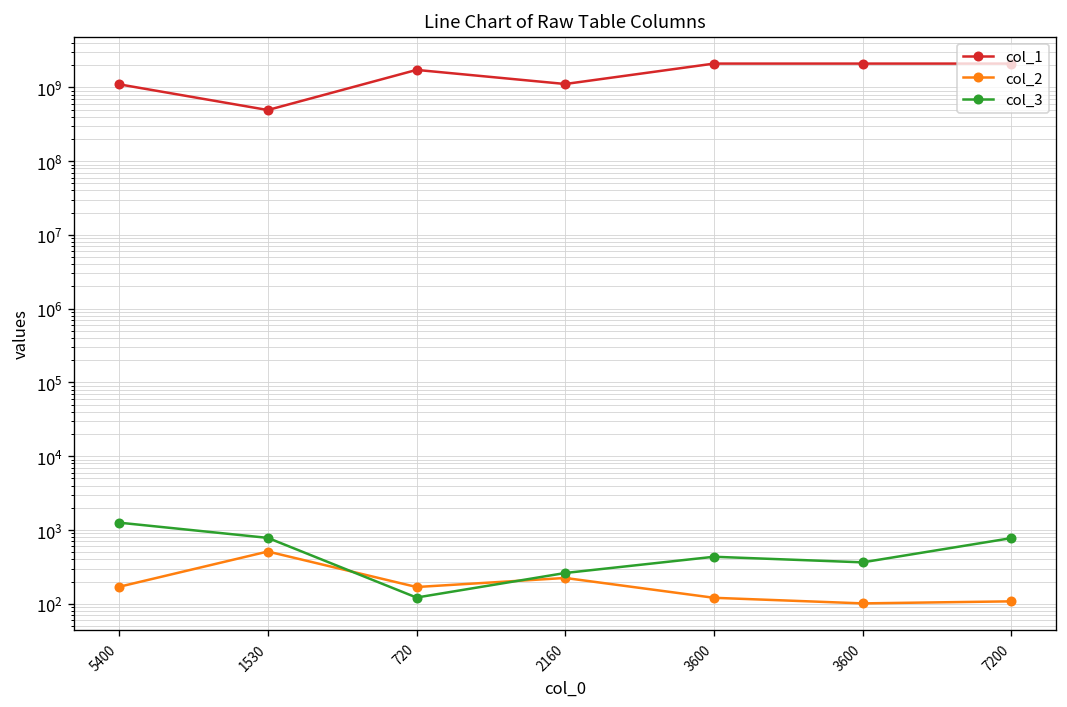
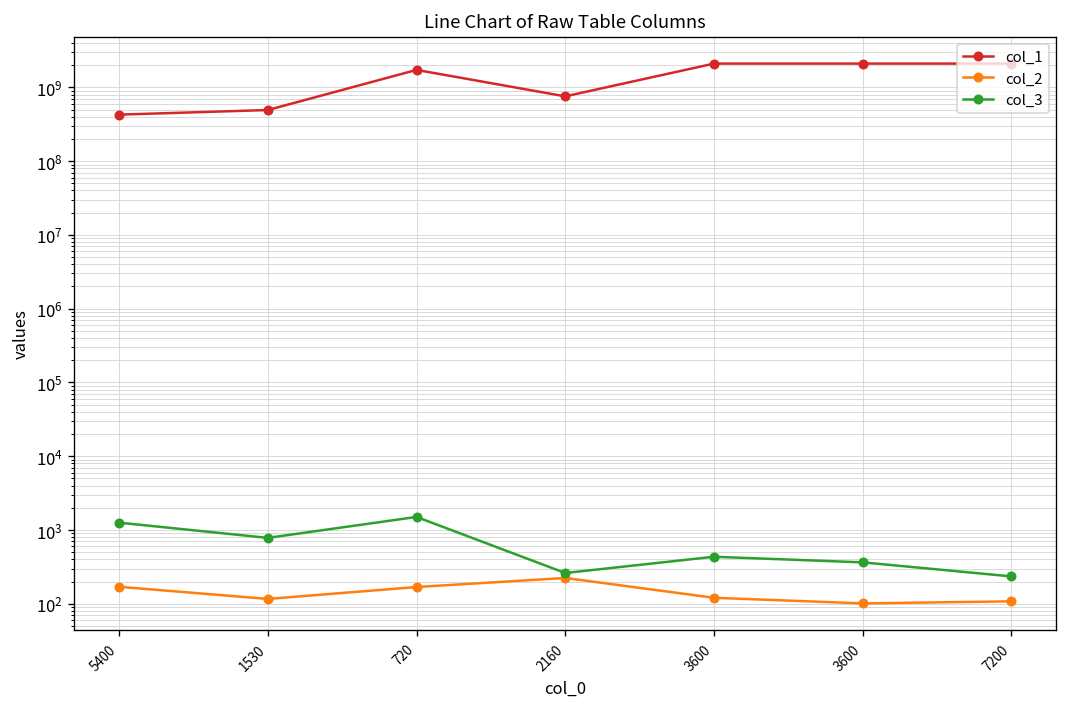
col_1, 5400: 1100000000 -> 400000000
col_2, 1530: 500 -> 120
col_3, 720: 120 -> 1500
col_1, 2160: 1100000000 -> 800000000
col_3, 7200: 800 -> 230
